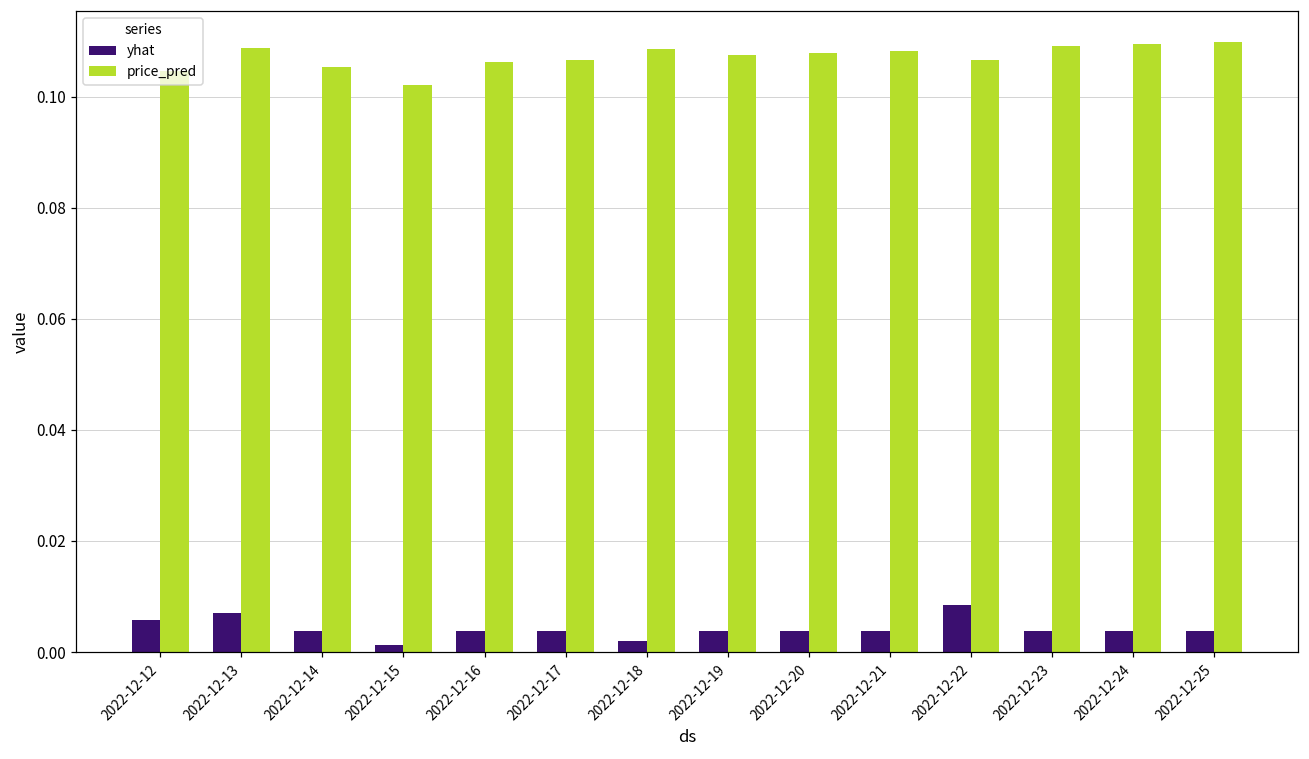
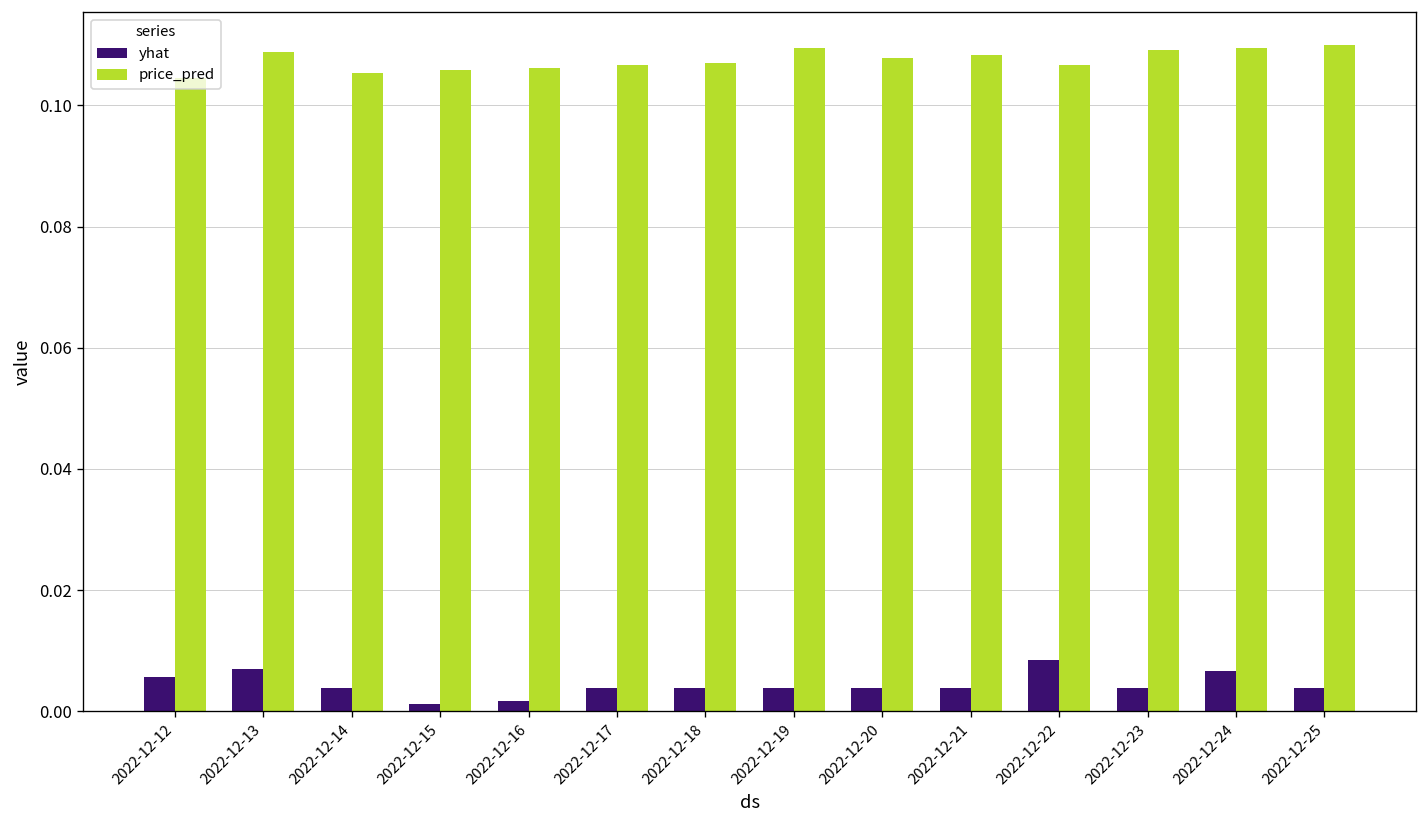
price_pred, 2022-12-15: 0.102 -> 0.106
yhat, 2022-12-16: 0.004 -> 0.002
yhat, 2022-12-18: 0.002 -> 0.004
price_pred, 2022-12-18: 0.109 -> 0.107
price_pred, 2022-12-19: 0.107 -> 0.109
yhat, 2022-12-24: 0.004 -> 0.007
